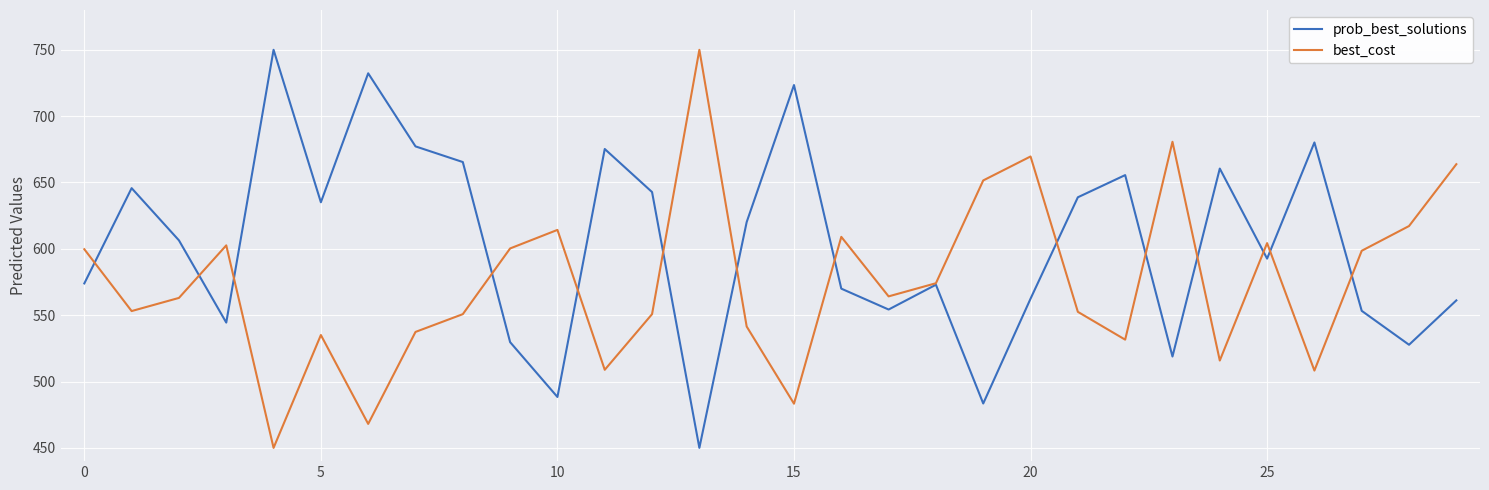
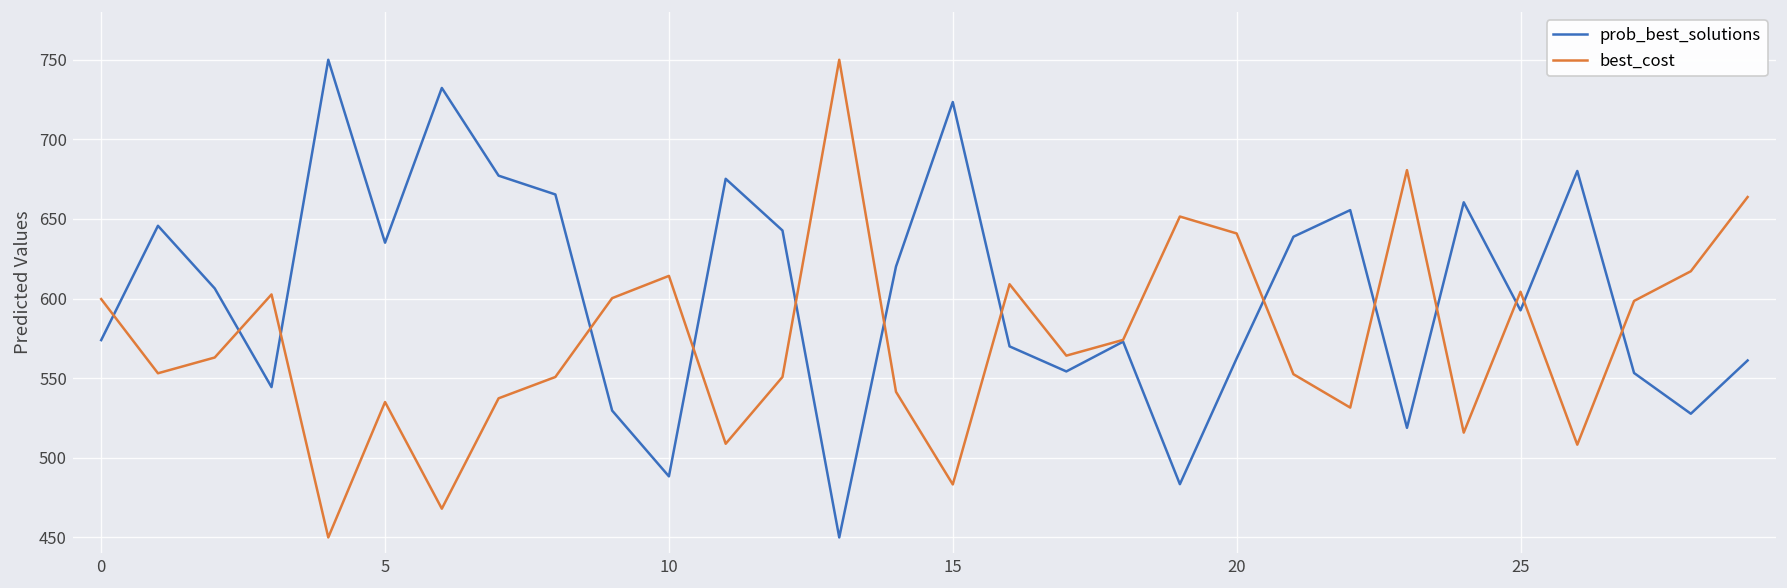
best_cost, 20: 670 -> 641
